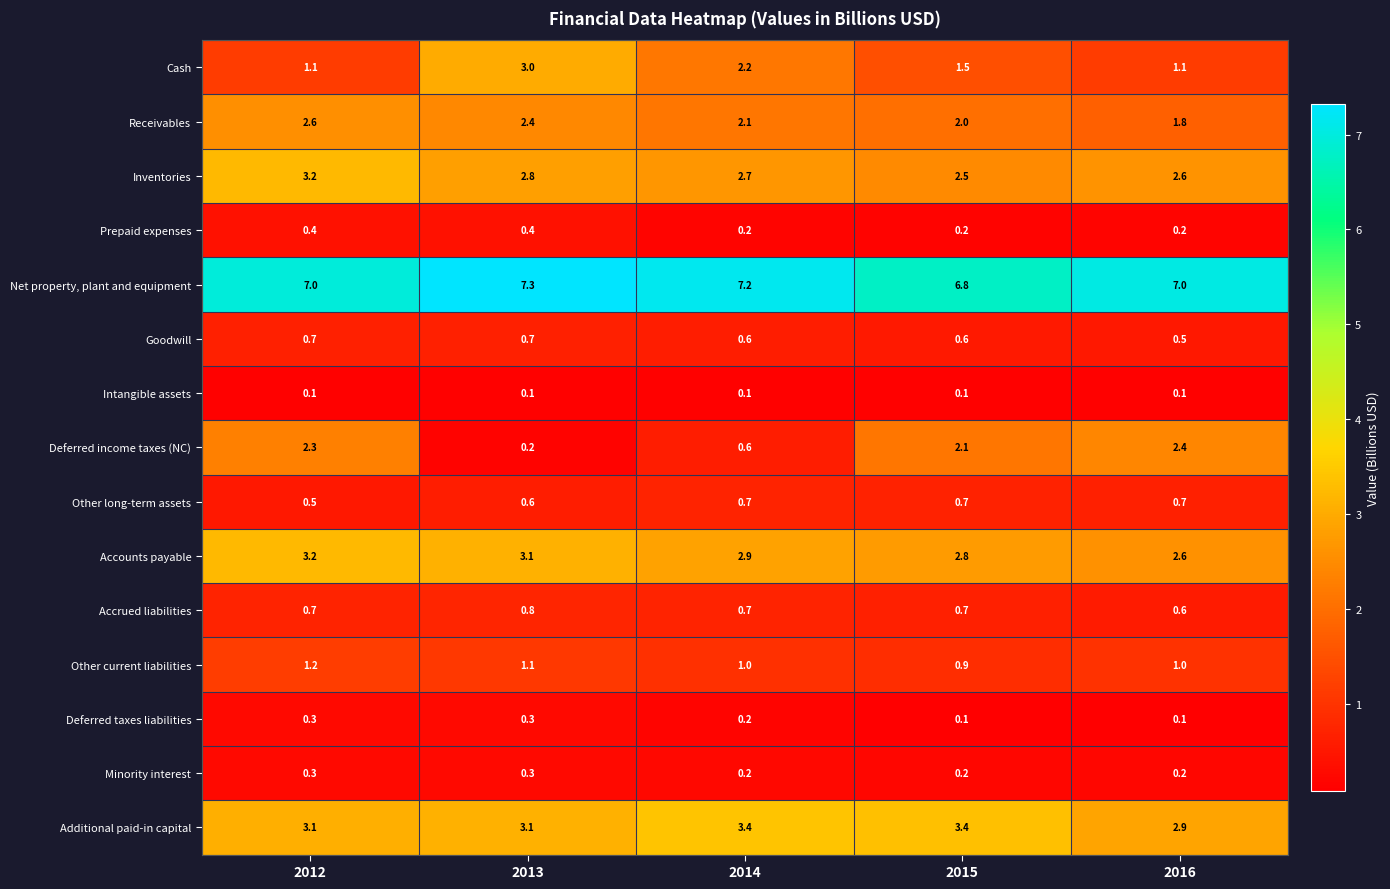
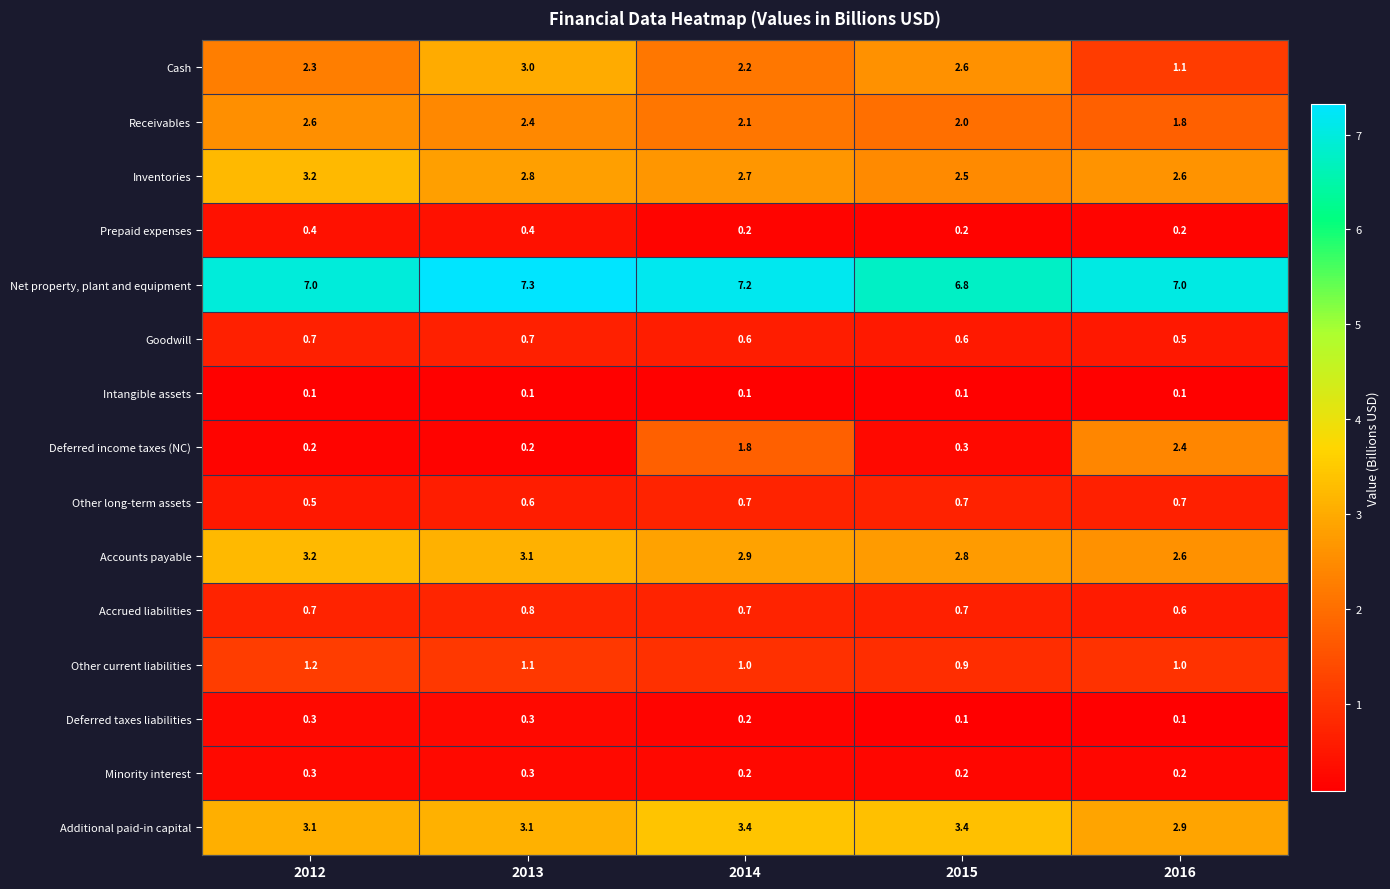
Cash, 2012: 1.1 -> 2.3
Cash, 2015: 1.5 -> 2.6
Deferred income taxes (NC), 2012: 2.3 -> 0.2
Deferred income taxes (NC), 2014: 0.6 -> 1.8
Deferred income taxes (NC), 2015: 2.1 -> 0.3
